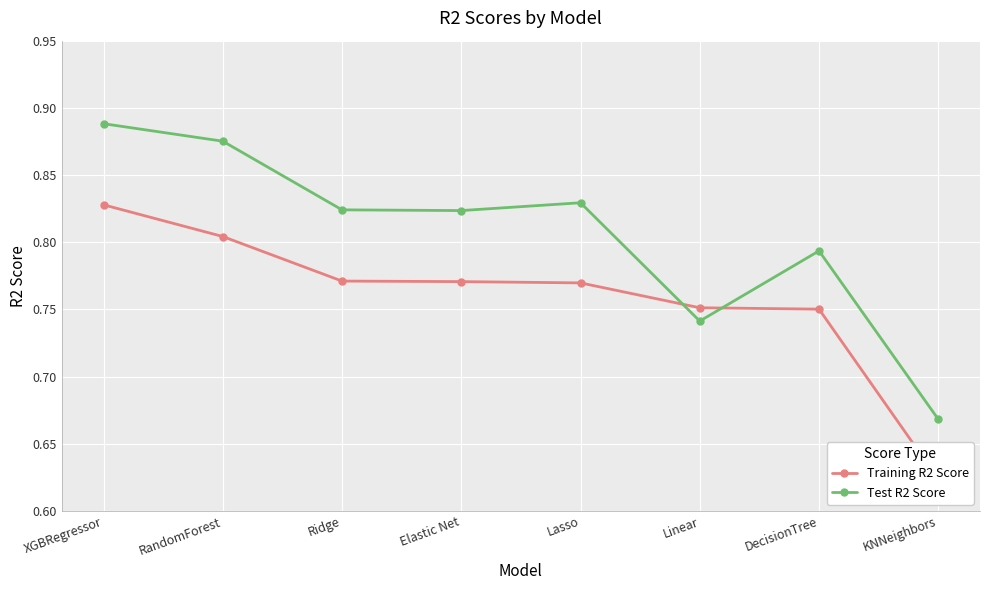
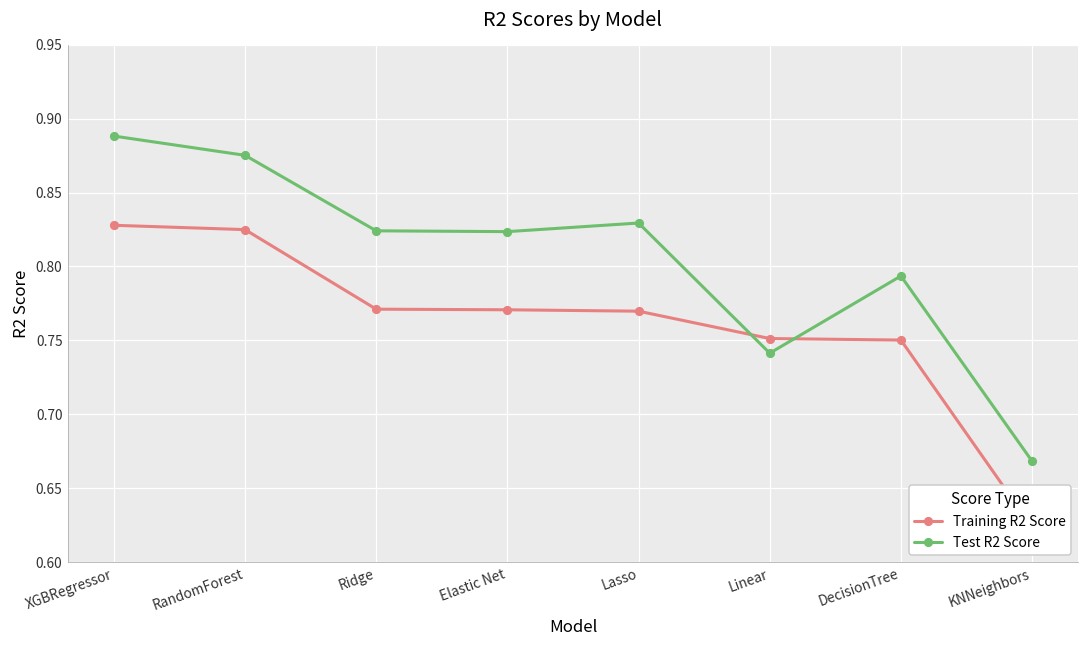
Training R2 Score, RandomForest: 0.804 -> 0.825
